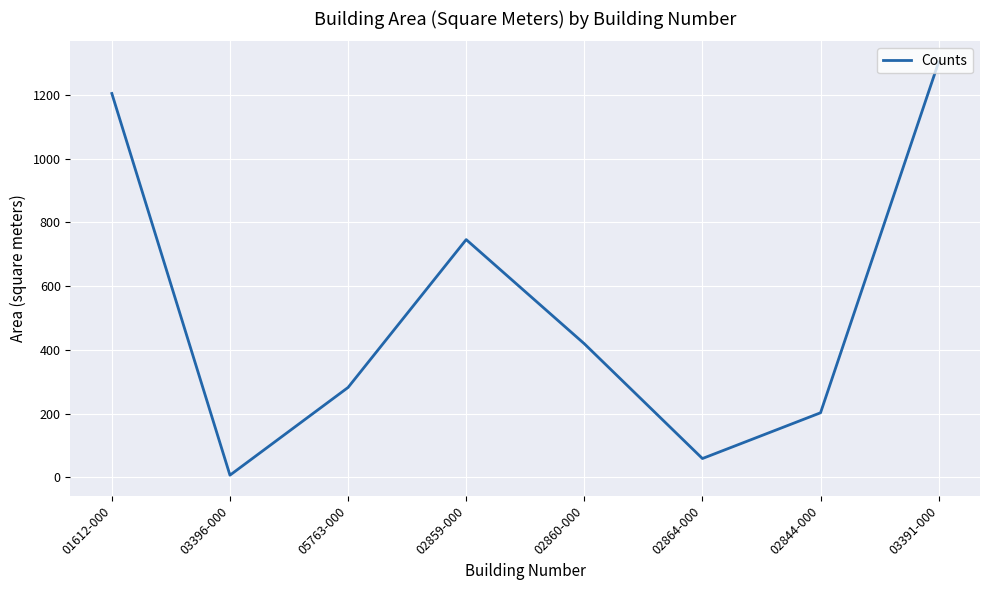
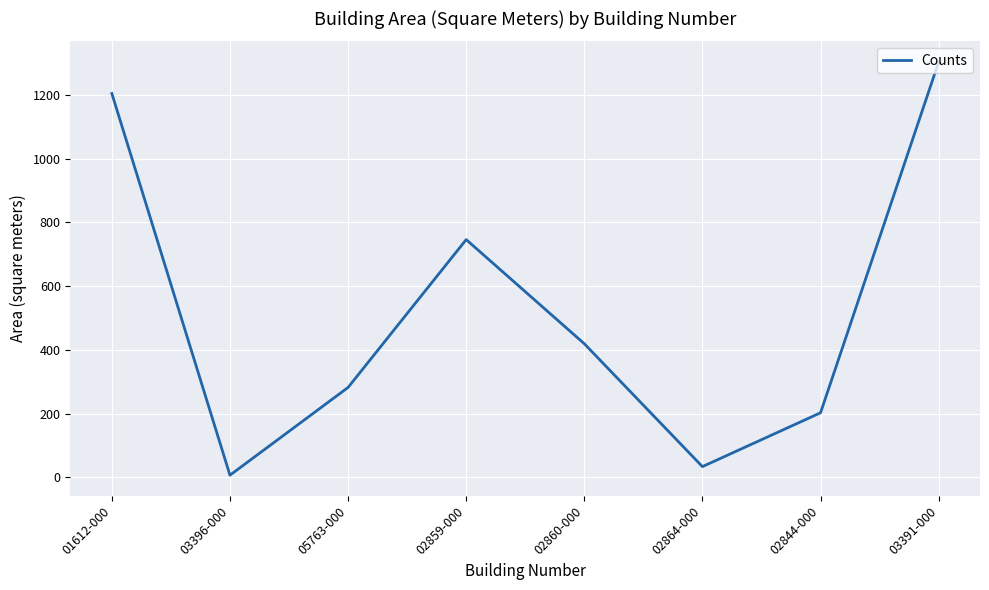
02864-000: 60 -> 30
